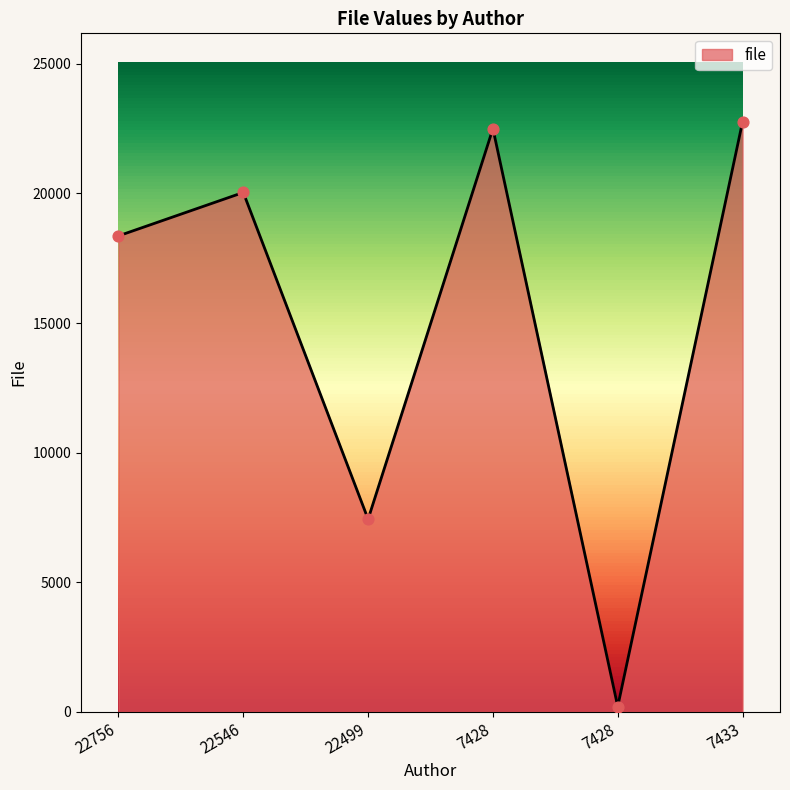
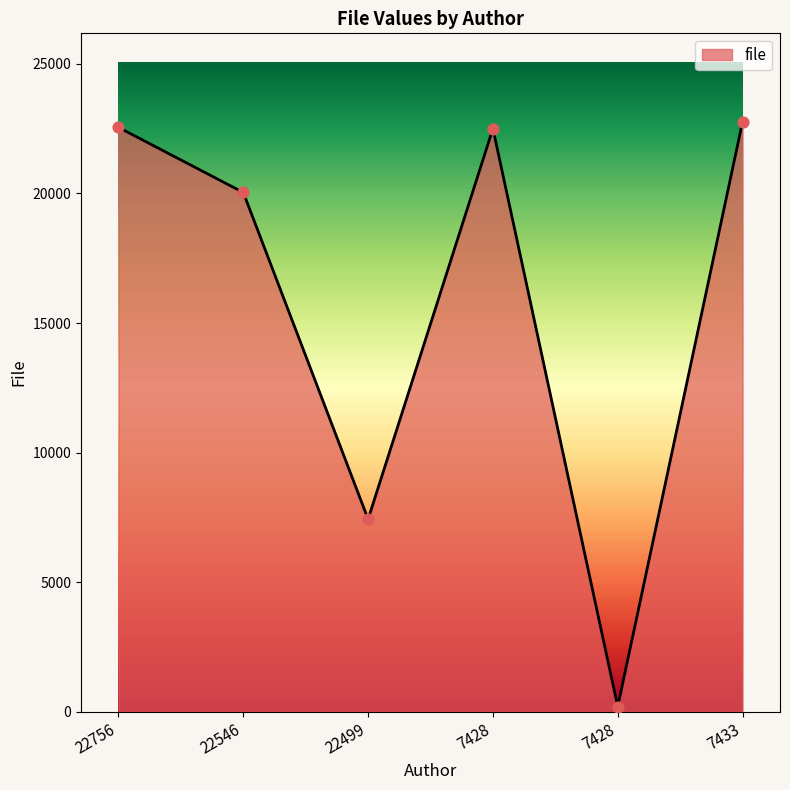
22756: 18400 -> 22500
